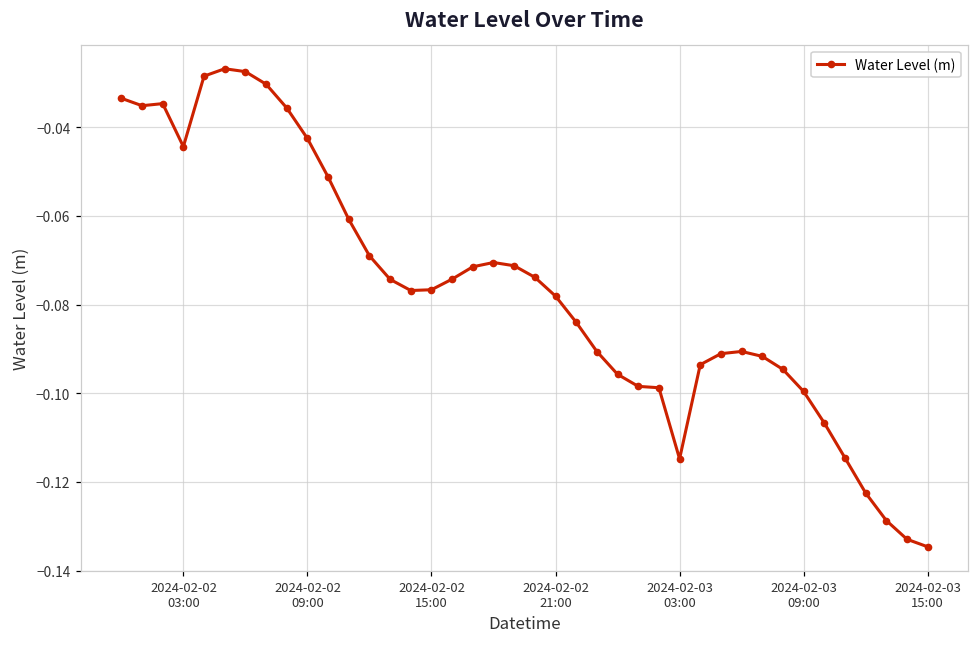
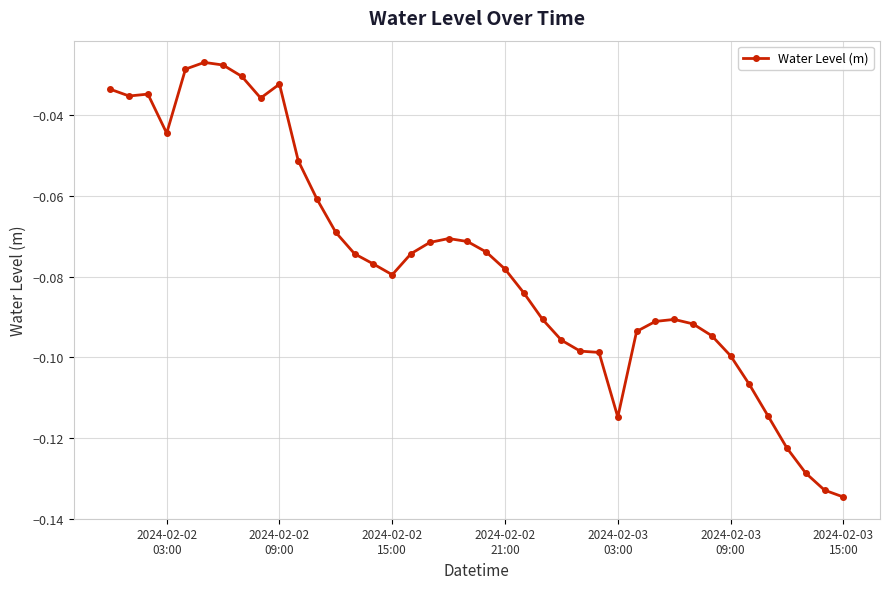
2024-02-02 09:00: -0.043 -> -0.032
2024-02-02 15:00: -0.077 -> -0.080
